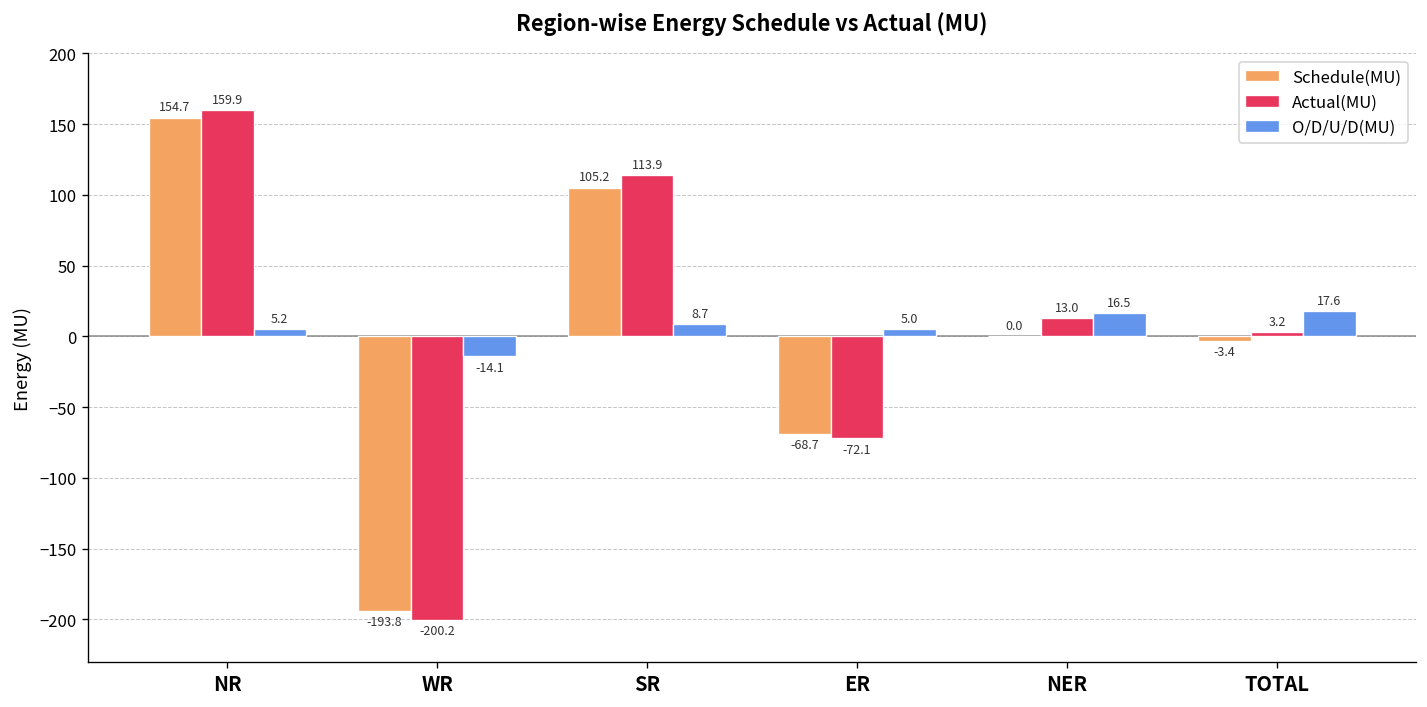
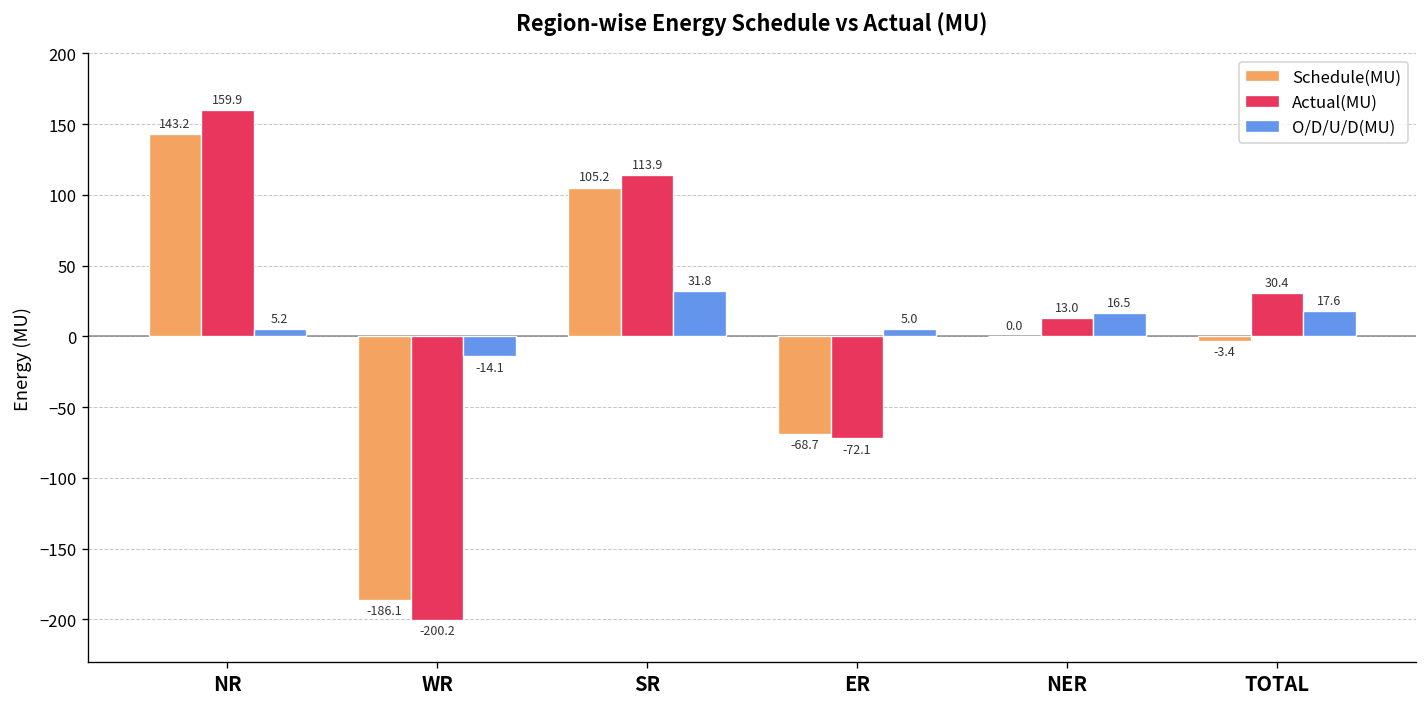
Schedule(MU), NR: 154.7 -> 143.2
Schedule(MU), WR: -193.8 -> -186.1
O/D/U/D(MU), SR: 8.7 -> 31.8
Actual(MU), TOTAL: 3.2 -> 30.4
